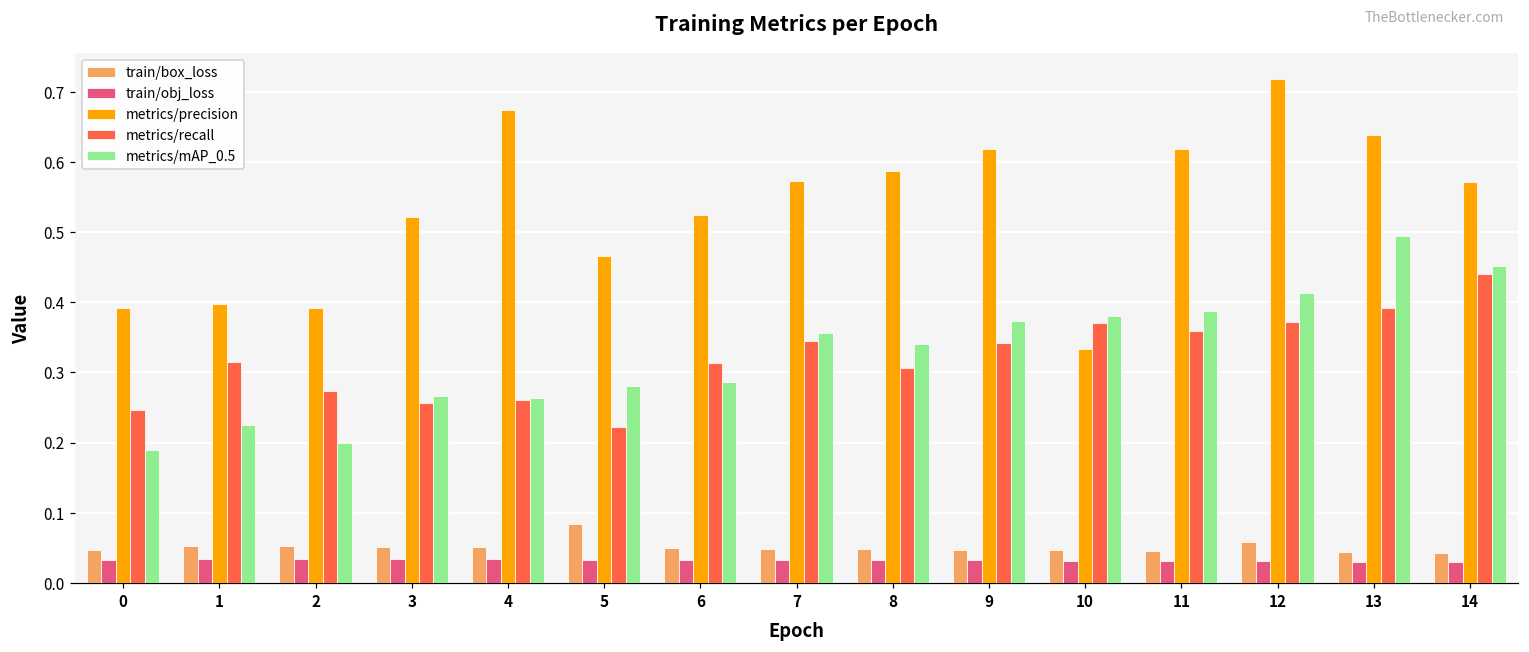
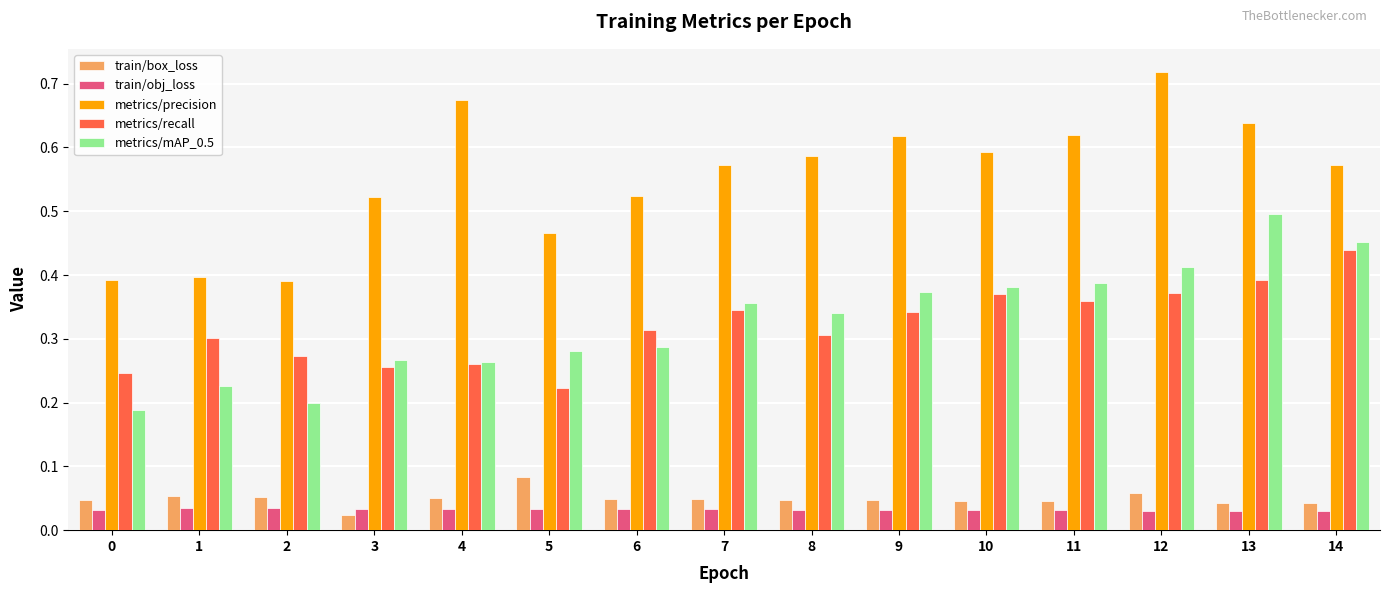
metrics/recall, 1: 0.31 -> 0.30
train/box_loss, 3: 0.05 -> 0.02
metrics/precision, 10: 0.33 -> 0.59
